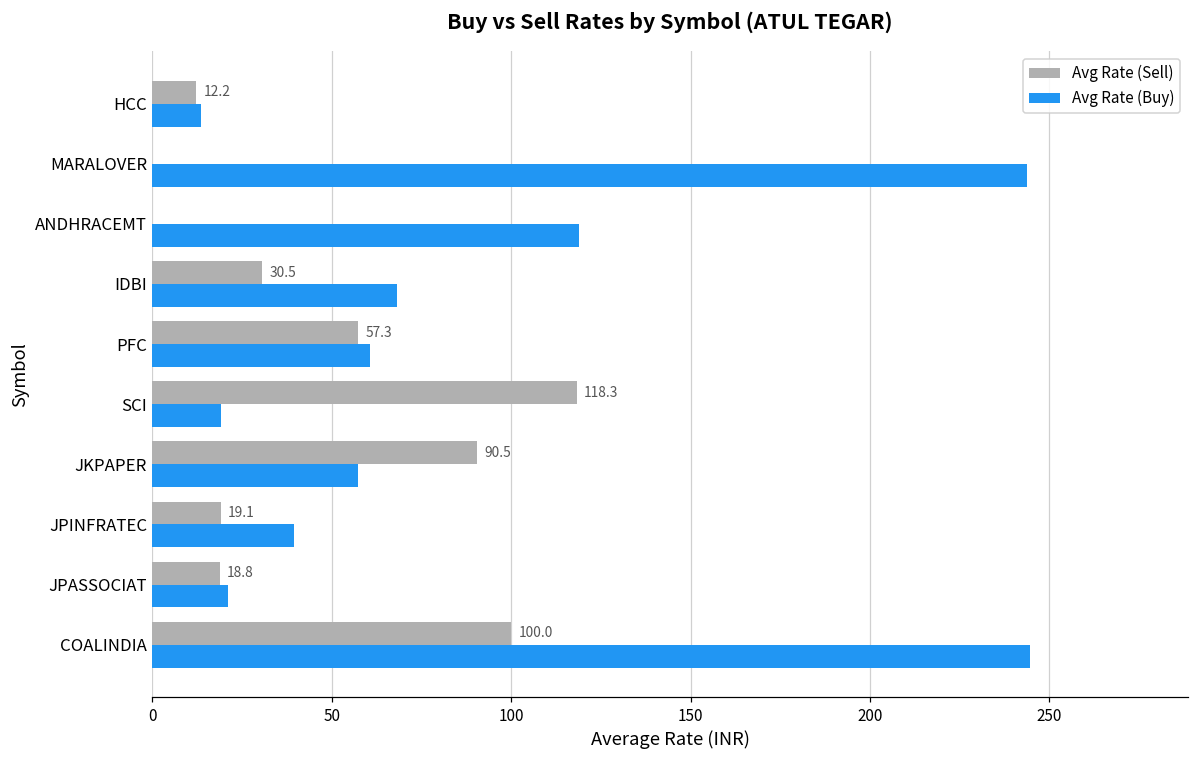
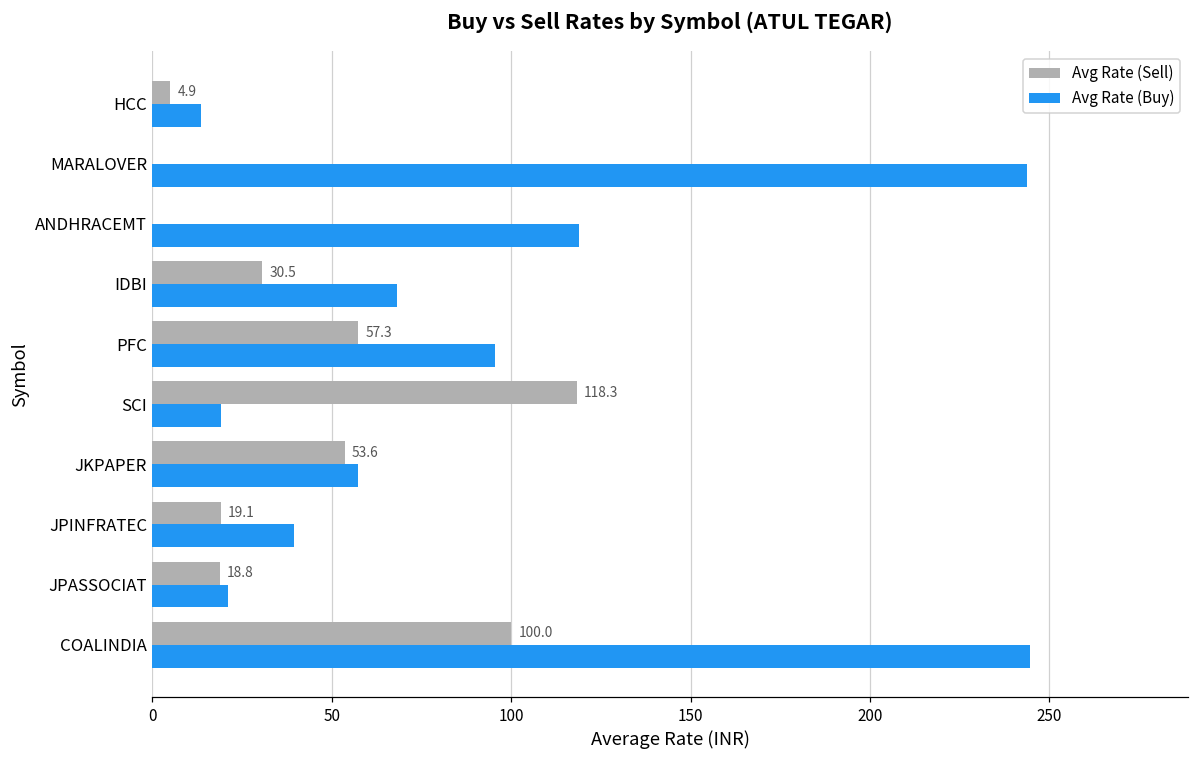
Avg Rate (Sell), HCC: 12.2 -> 4.9
Avg Rate (Buy), PFC: 61 -> 95
Avg Rate (Sell), JKPAPER: 90.5 -> 53.6
